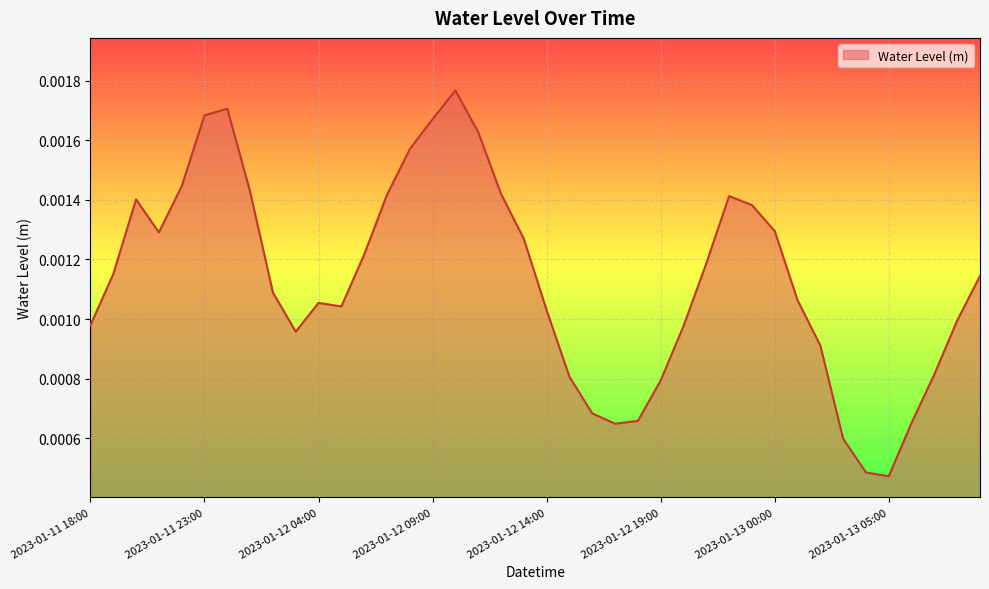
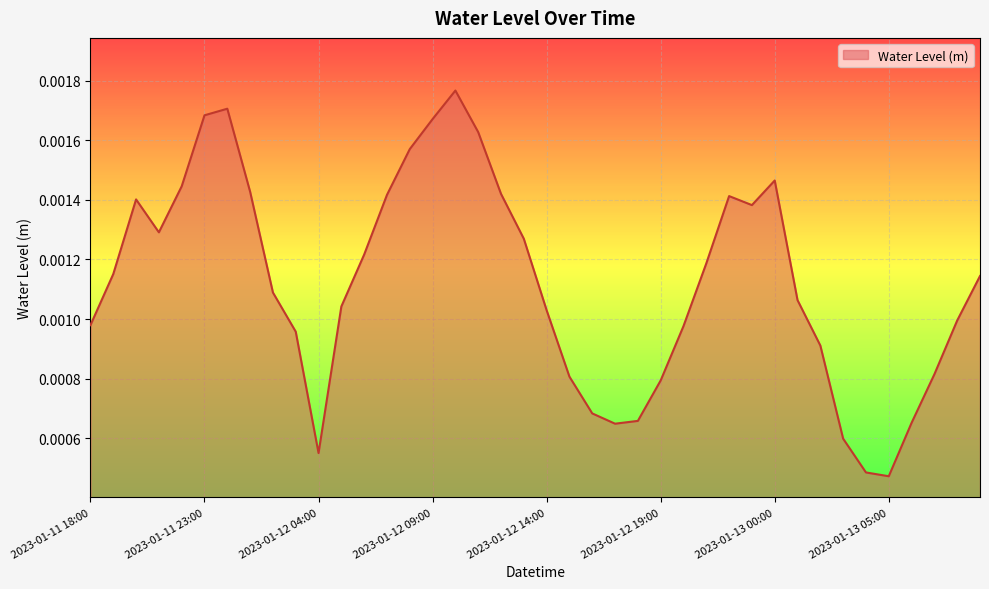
2023-01-12 04:00: 0.00105 -> 0.00055
2023-01-13 00:00: 0.00130 -> 0.00146
